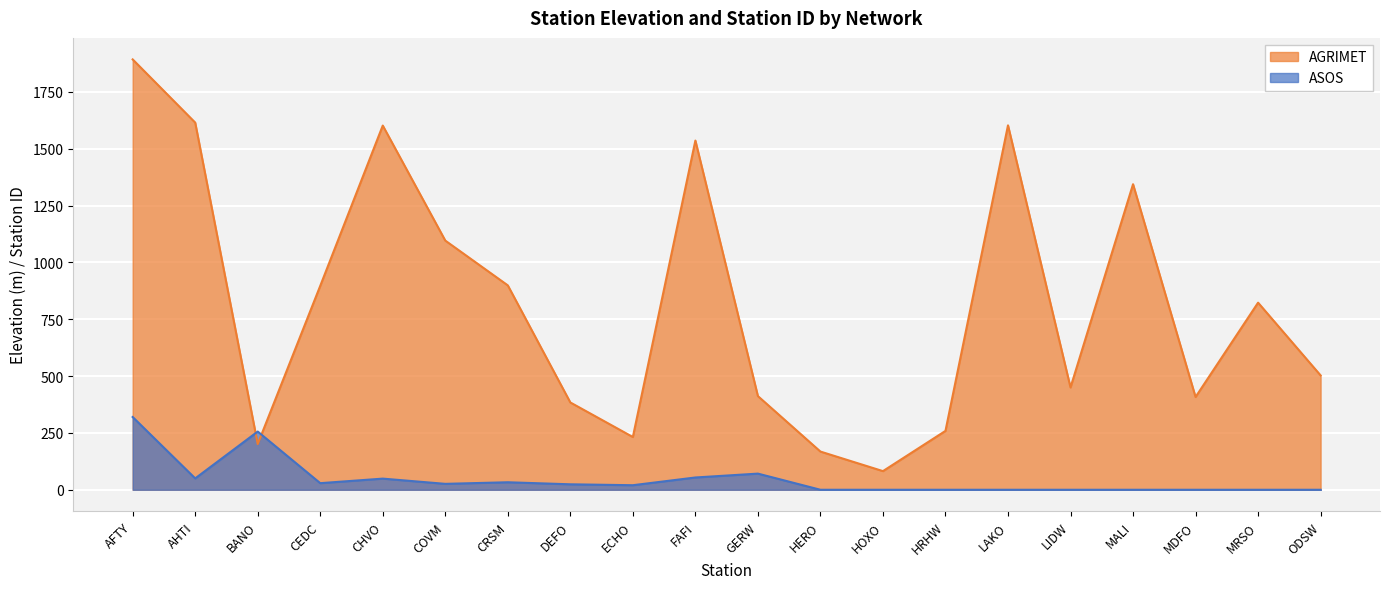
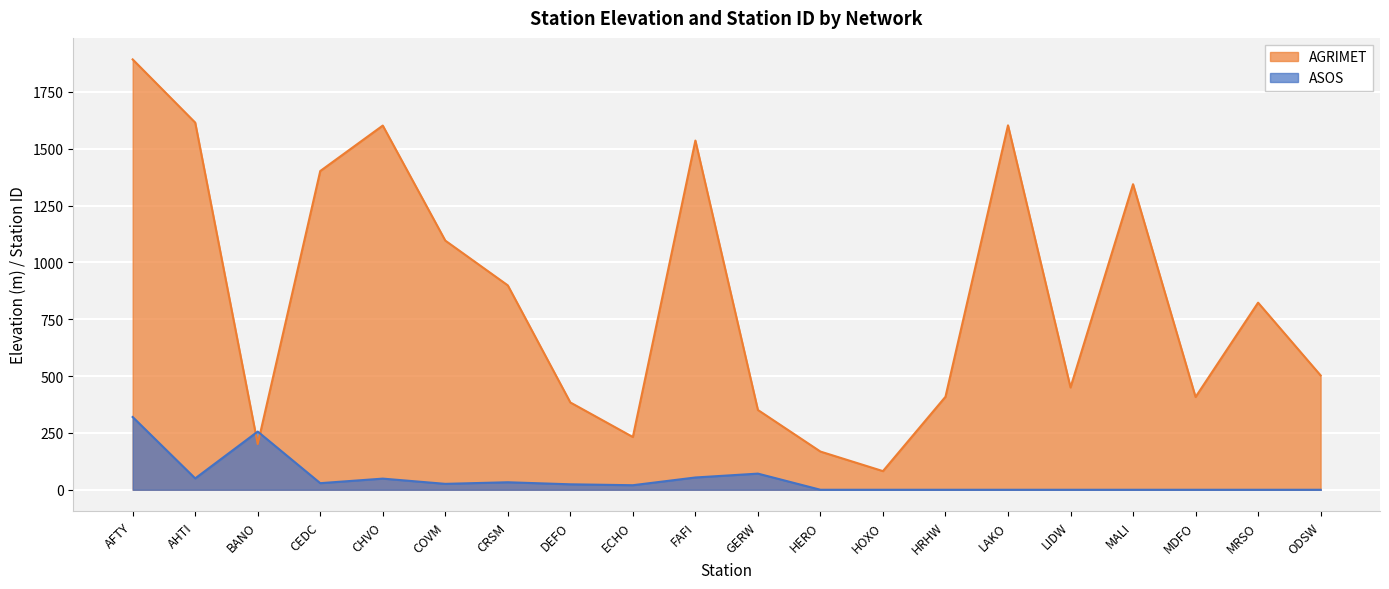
AGRIMET, CEDC: 900 -> 1400
AGRIMET, GERW: 410 -> 350
AGRIMET, HRHW: 260 -> 410
